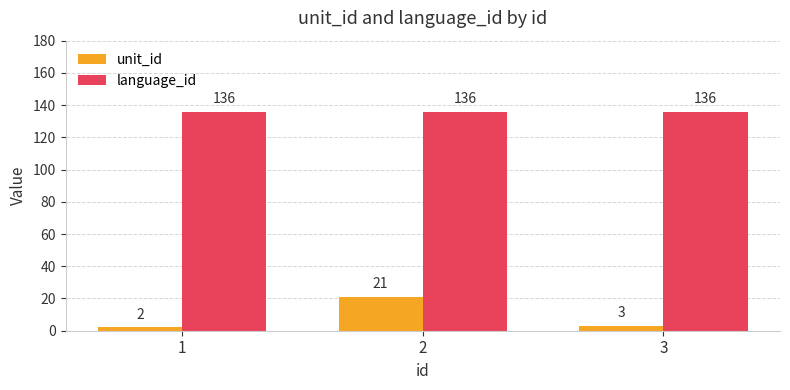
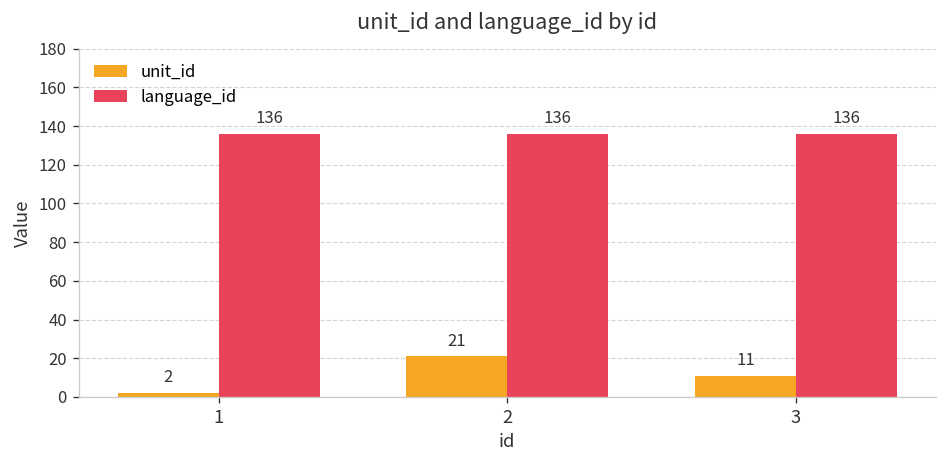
unit_id, 3: 3 -> 11
